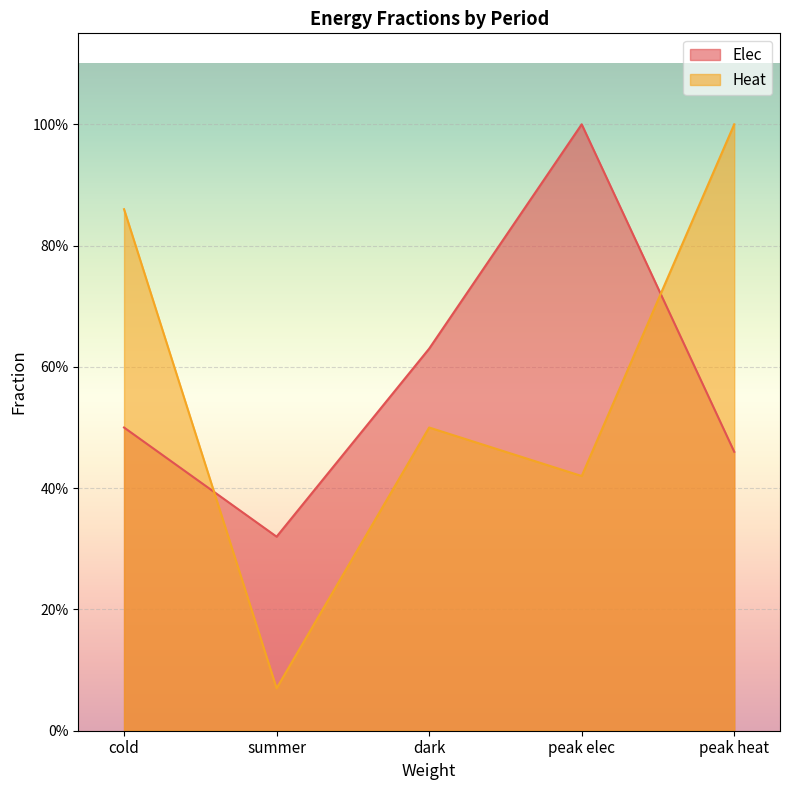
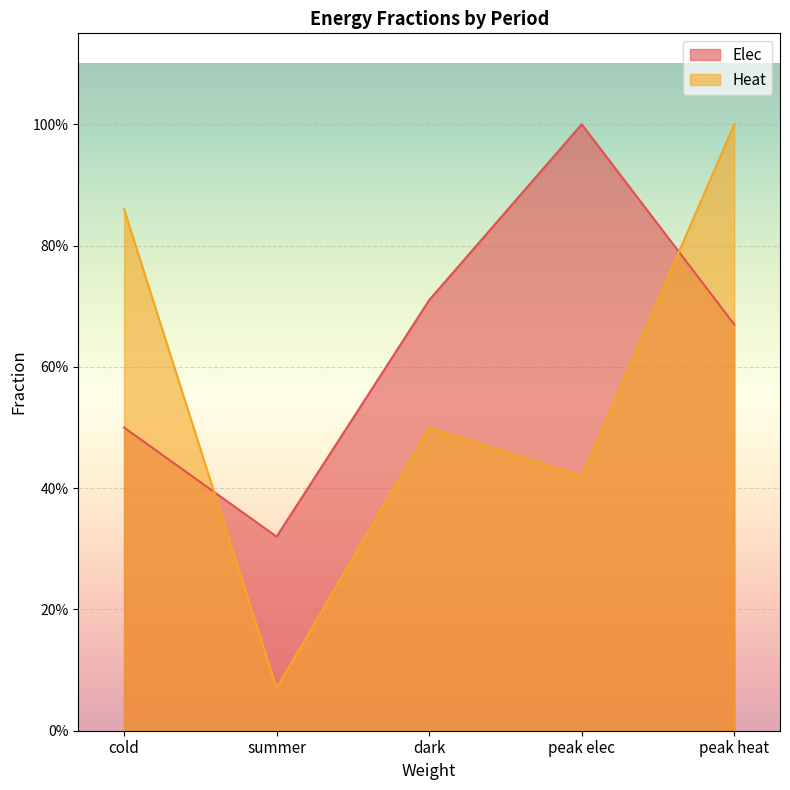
Elec, dark: 63% -> 71%
Elec, peak heat: 46% -> 67%
